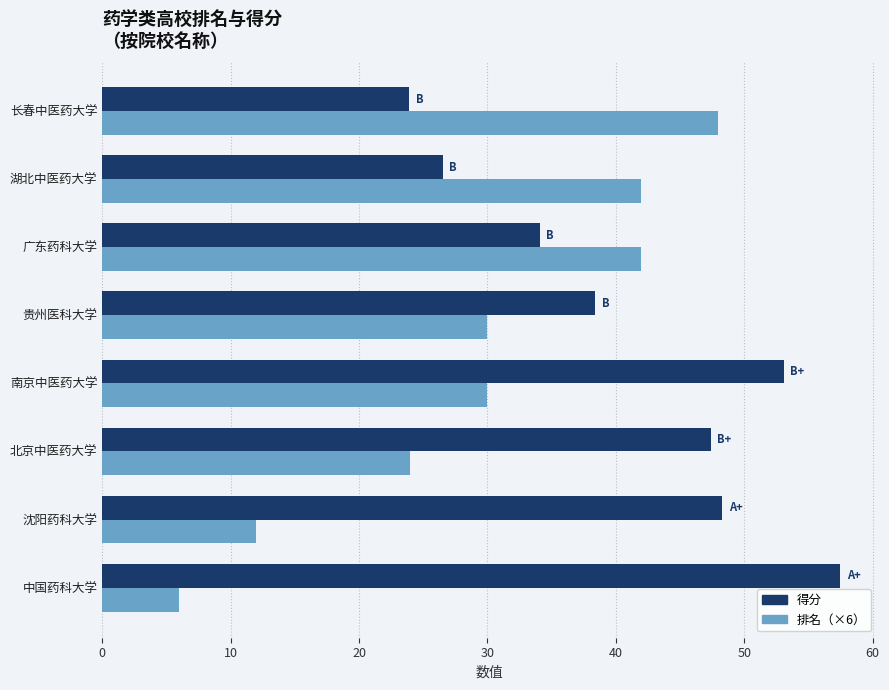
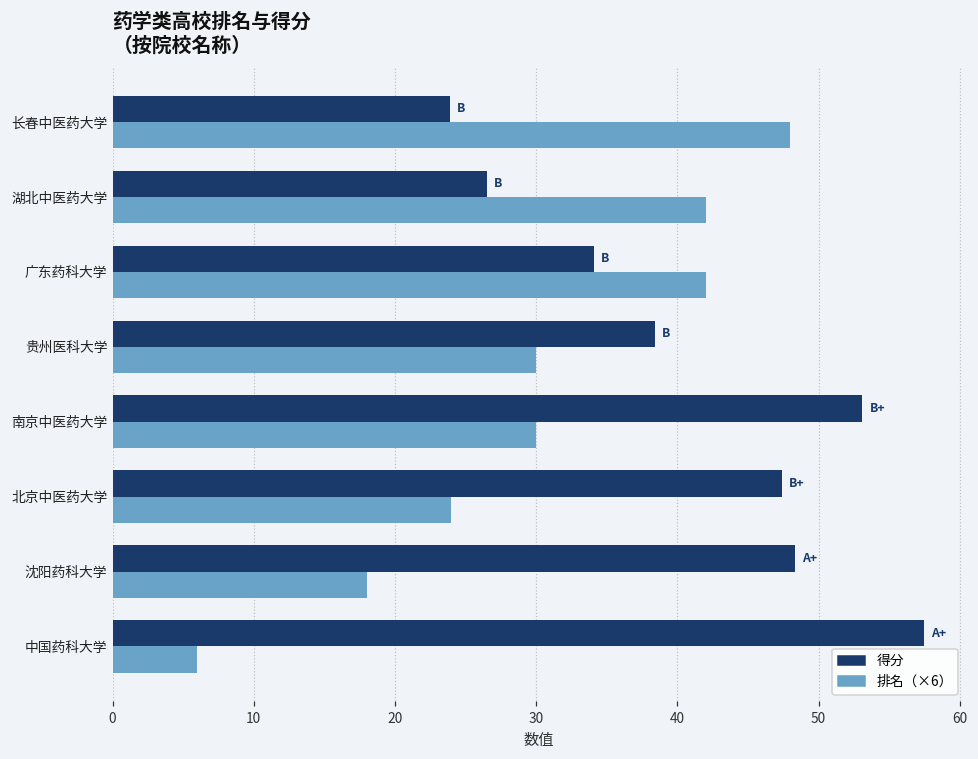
排名（×6）, 沈阳药科大学: 12.0 -> 18.0
